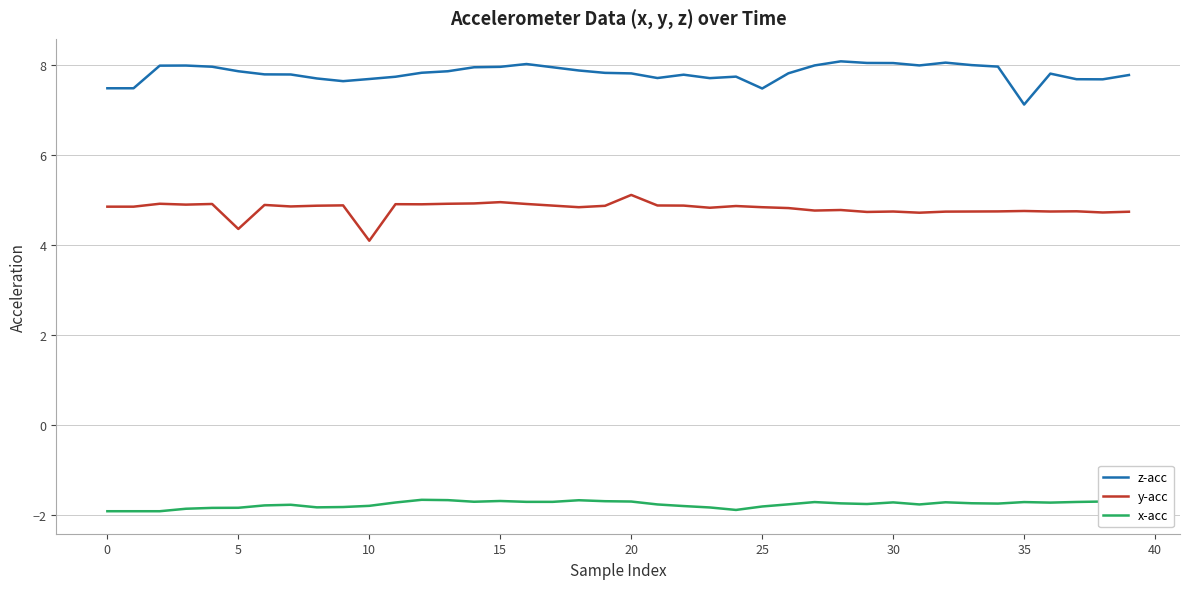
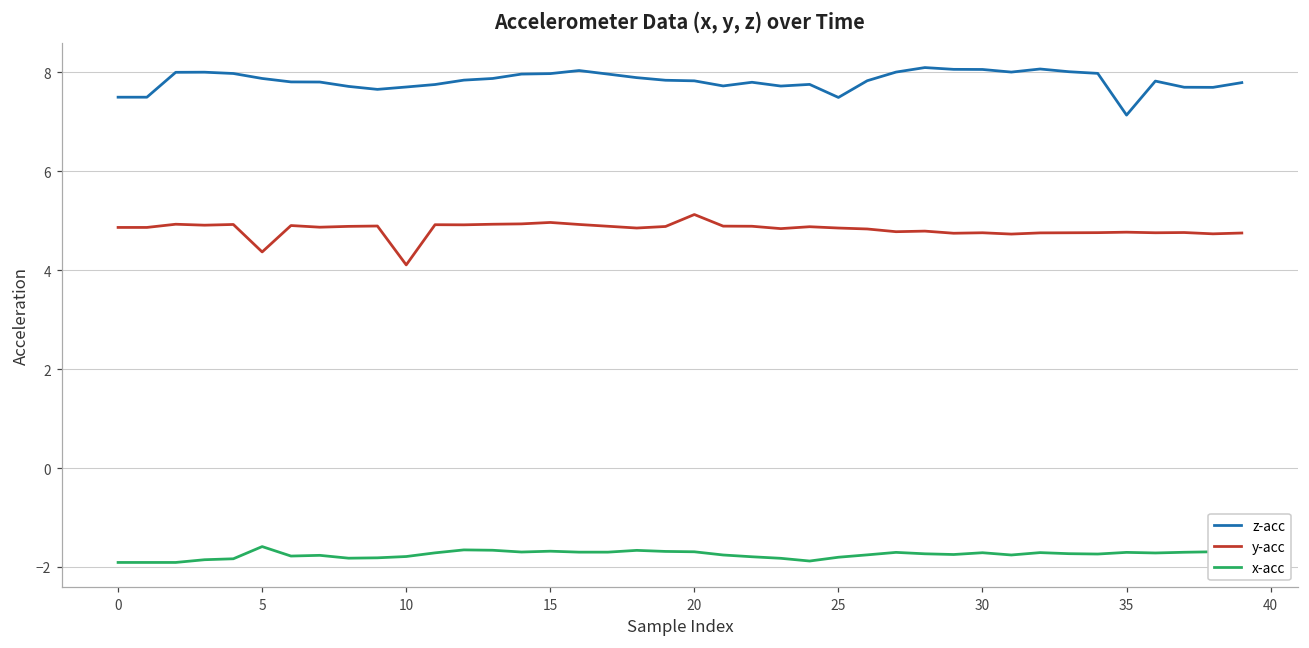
x-acc, 5: -1.8 -> -1.6
